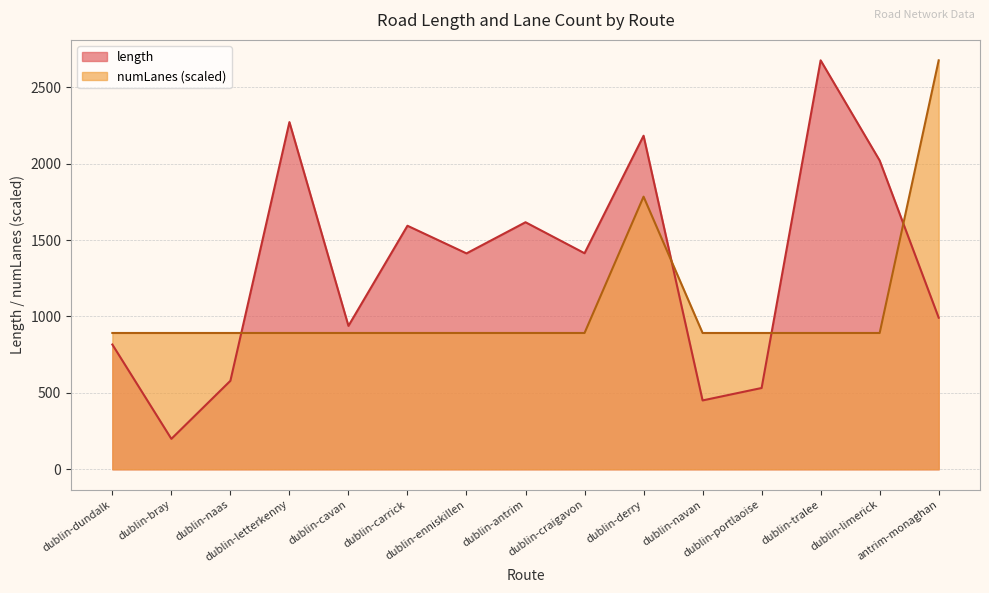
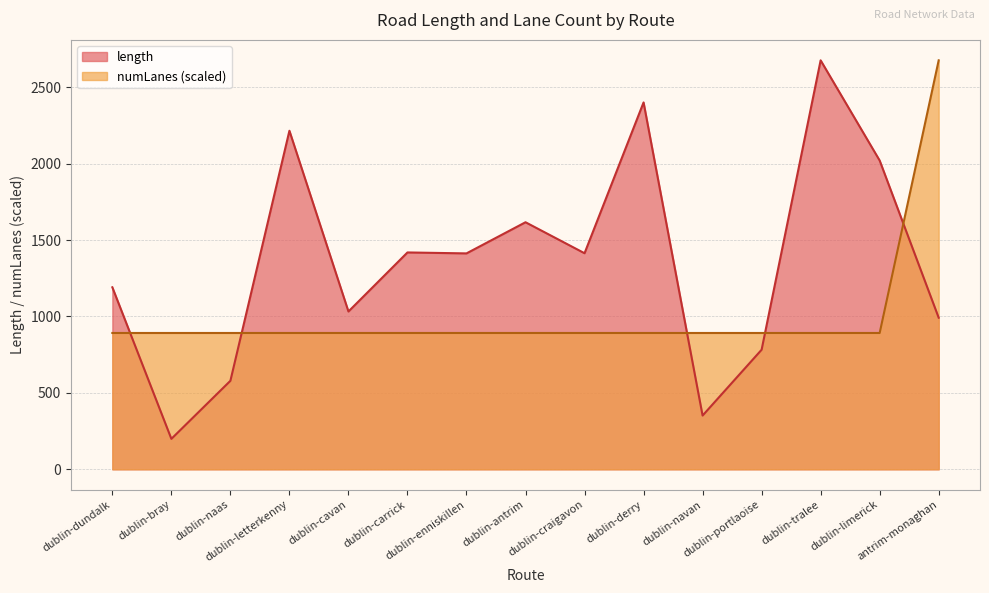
length, dublin-dundalk: 820 -> 1190
length, dublin-letterkenny: 2270 -> 2220
length, dublin-cavan: 940 -> 1030
length, dublin-carrick: 1590 -> 1420
length, dublin-derry: 2180 -> 2400
numLanes (scaled), dublin-derry: 1780 -> 890
length, dublin-navan: 450 -> 350
length, dublin-portlaoise: 530 -> 780
